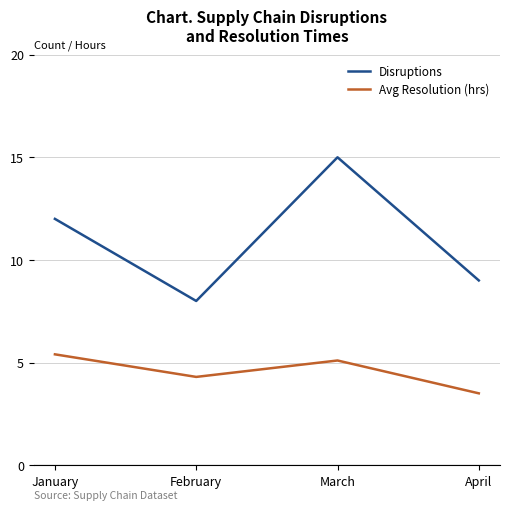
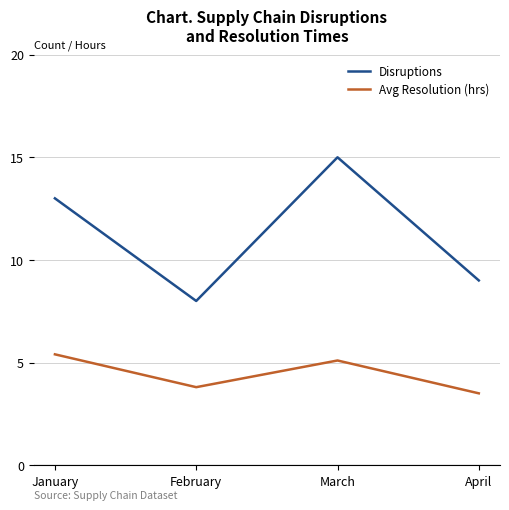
Disruptions, January: 12 -> 13
Avg Resolution (hrs), February: 4.3 -> 3.8
